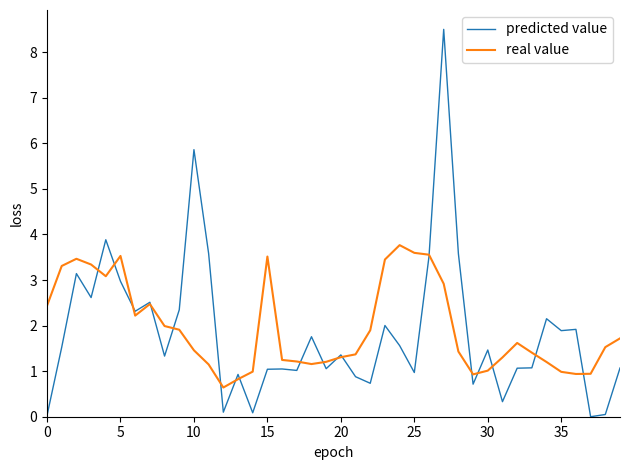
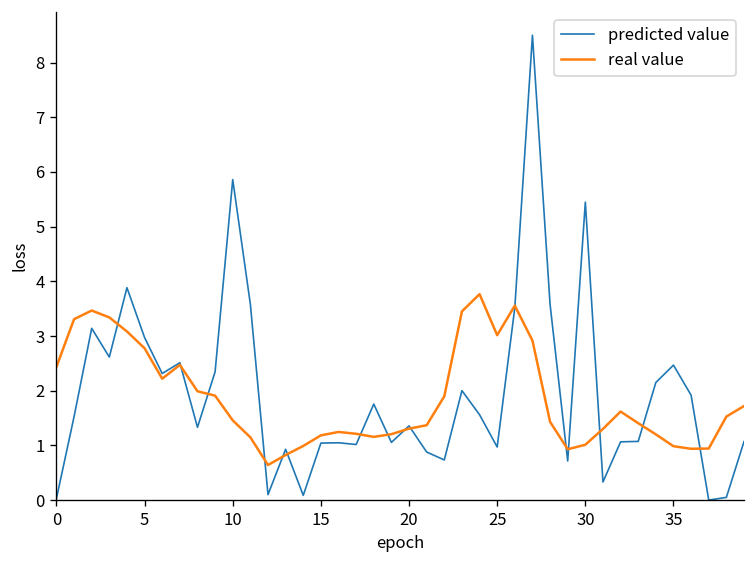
real value, 5: 3.5 -> 2.8
real value, 15: 3.5 -> 1.2
real value, 25: 3.6 -> 3.0
predicted value, 30: 1.5 -> 5.4
predicted value, 35: 1.9 -> 2.5
